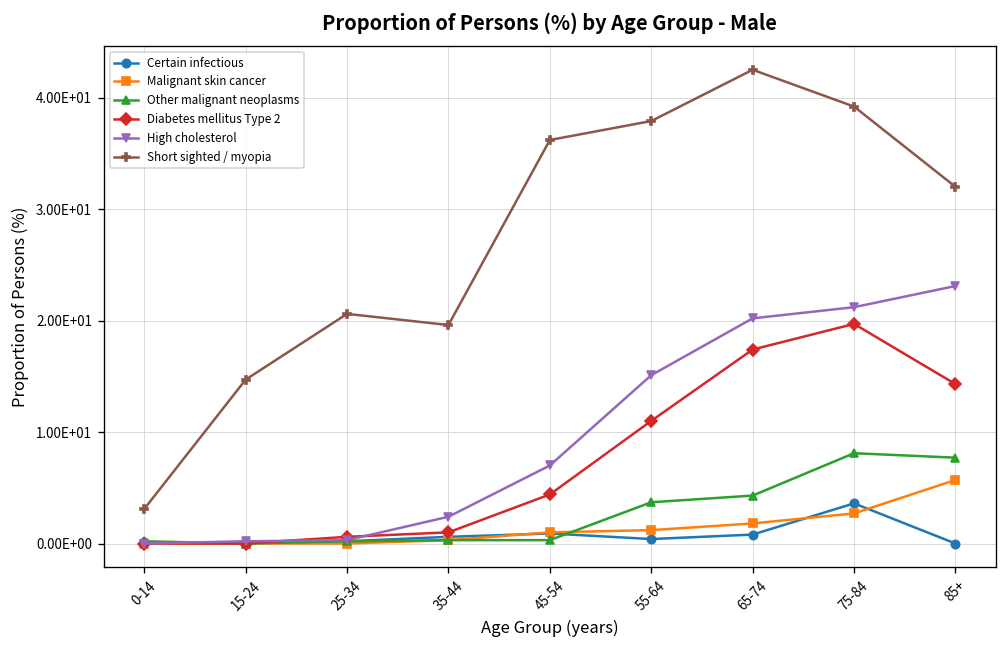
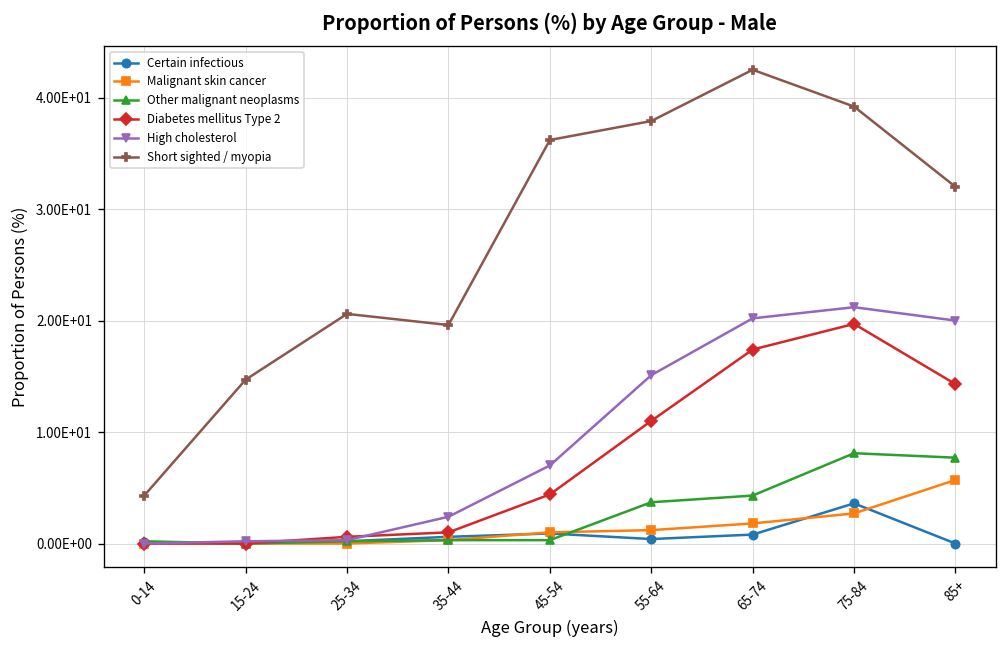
Short sighted / myopia, 0-14: 3 -> 4
High cholesterol, 85+: 23 -> 20
